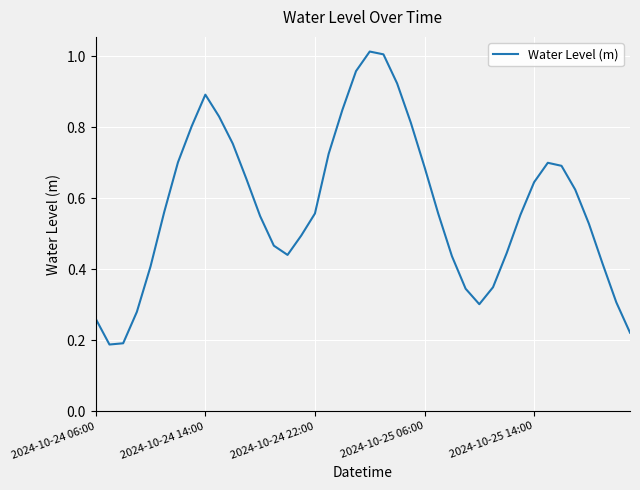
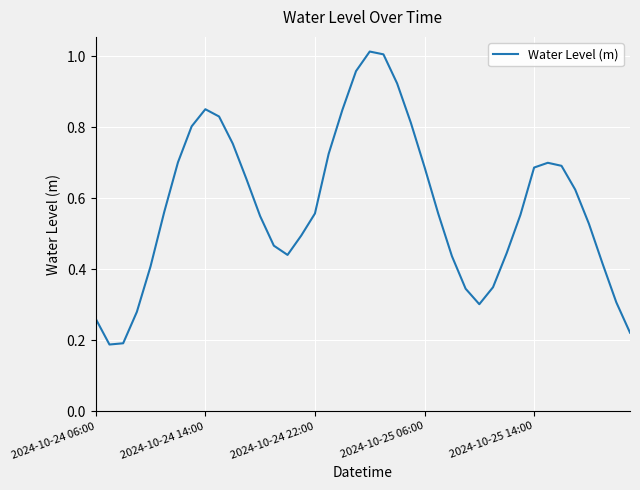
2024-10-24 14:00: 0.89 -> 0.85
2024-10-25 14:00: 0.65 -> 0.69
